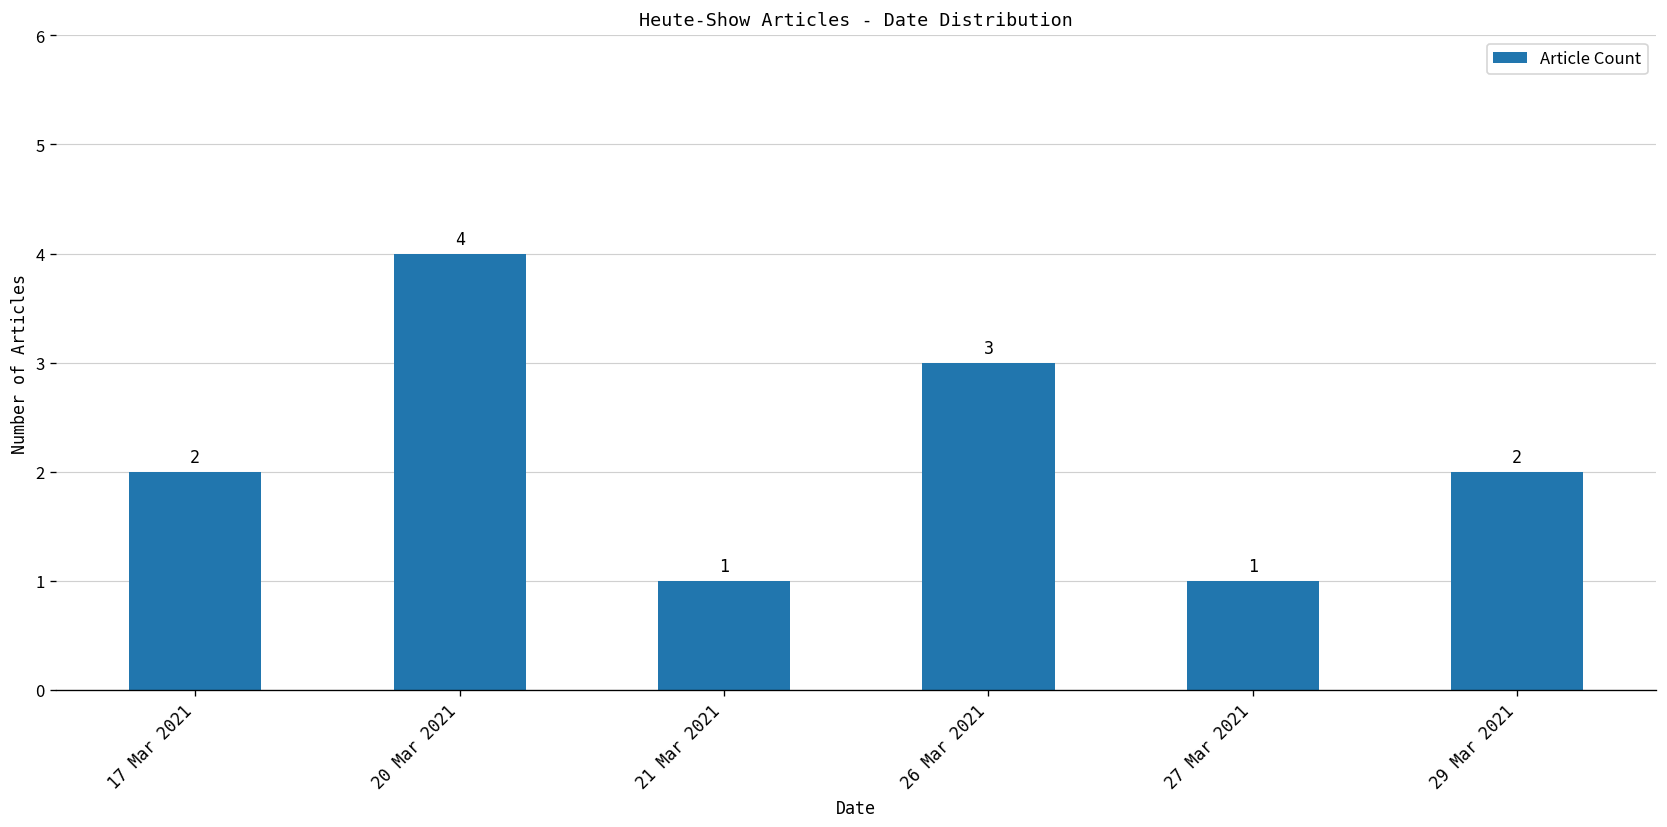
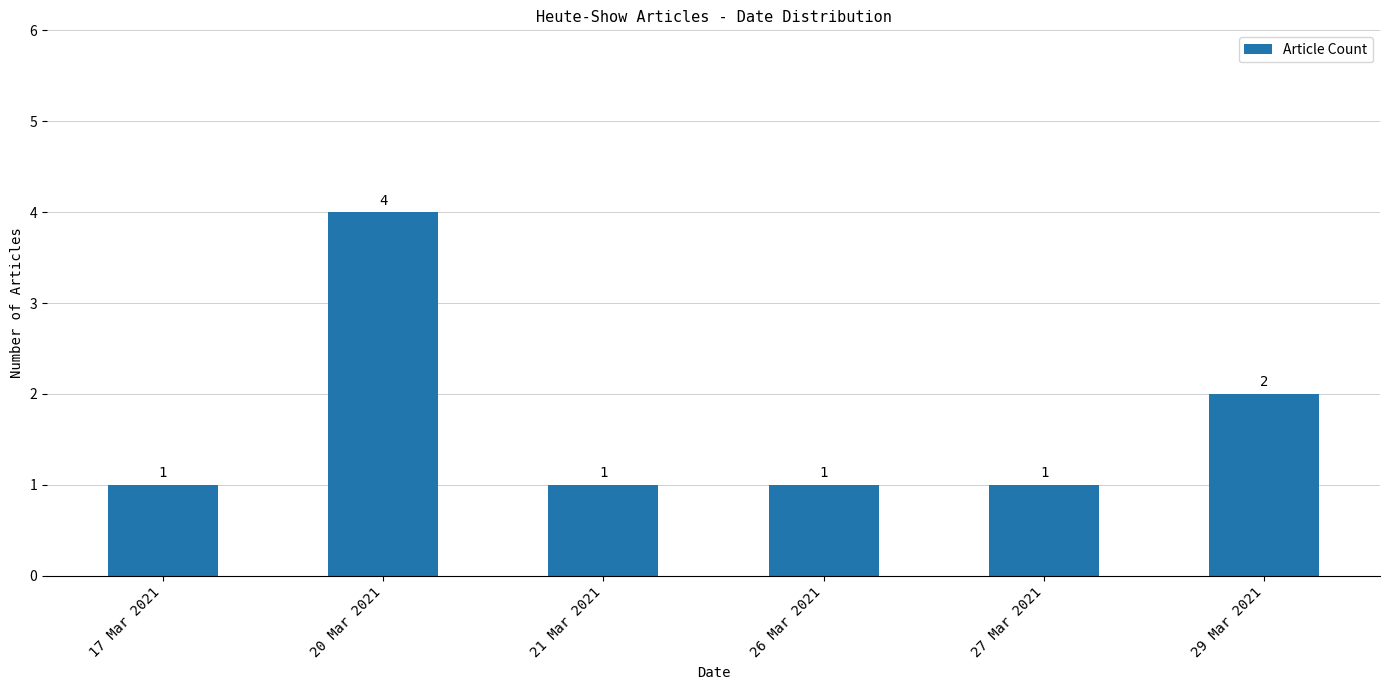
17 Mar 2021: 2 -> 1
26 Mar 2021: 3 -> 1
